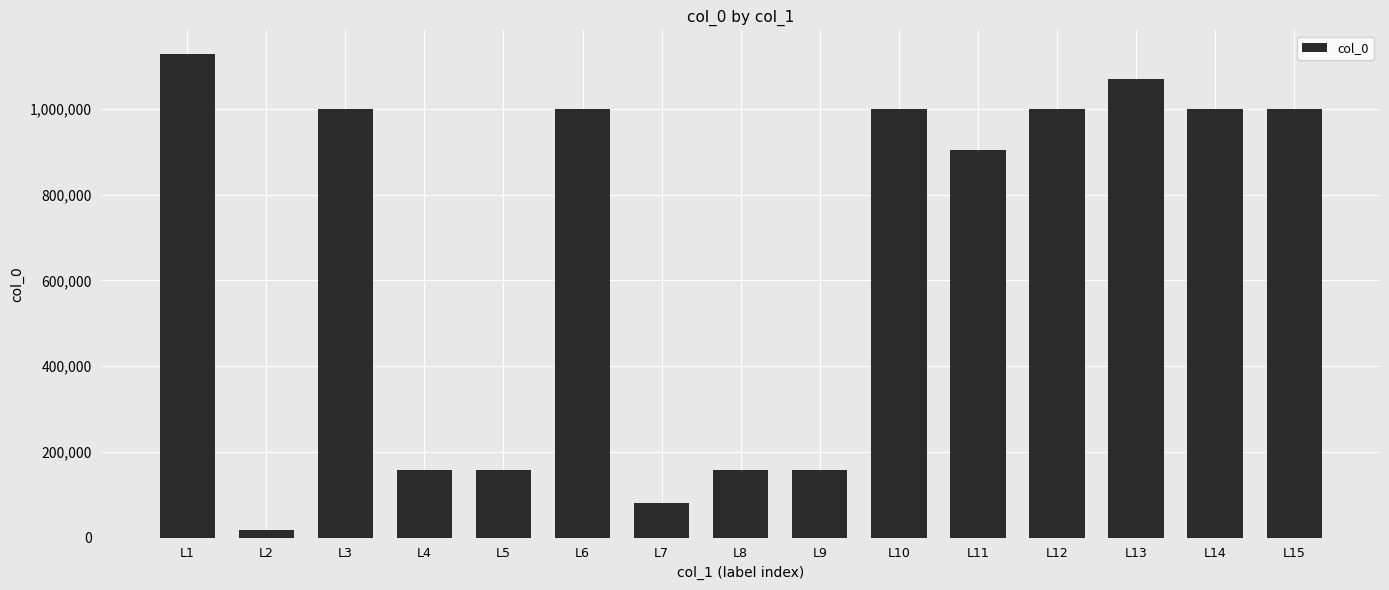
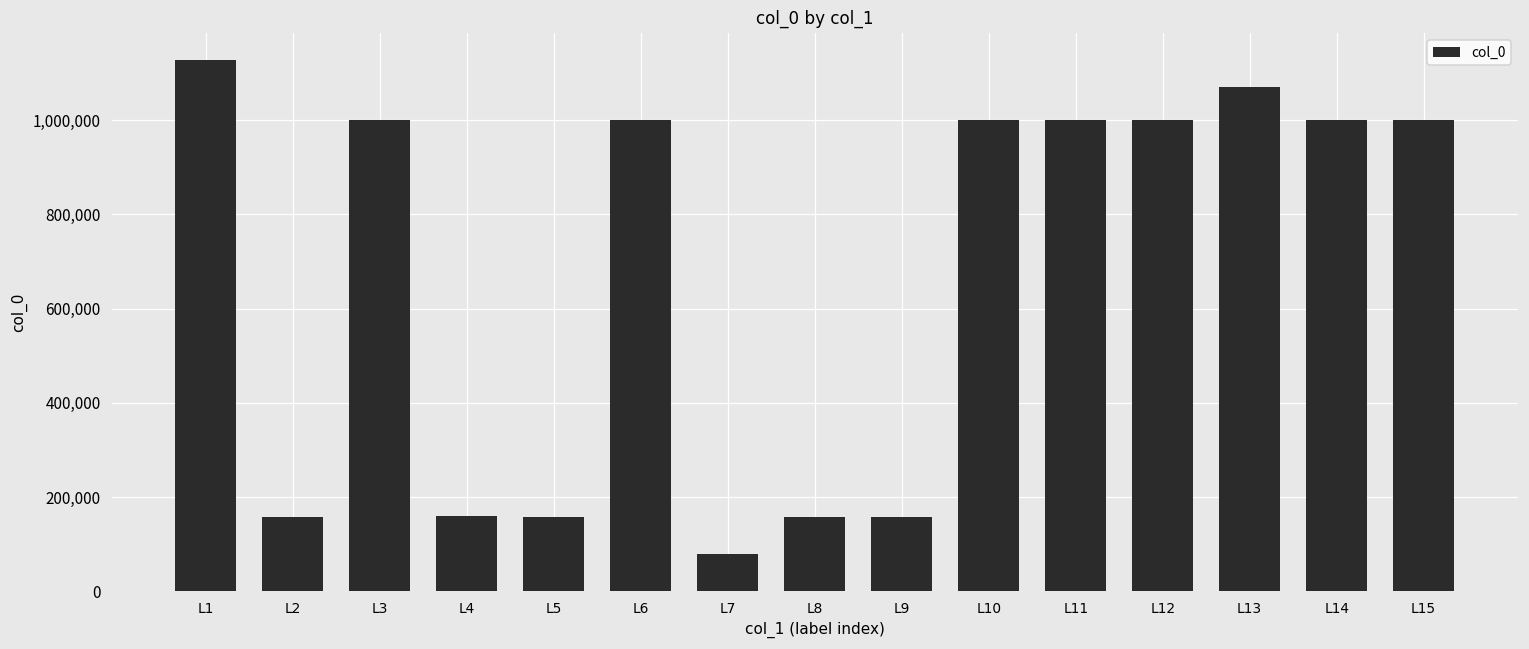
L2: 20,000 -> 160,000
L11: 900,000 -> 1,000,000
